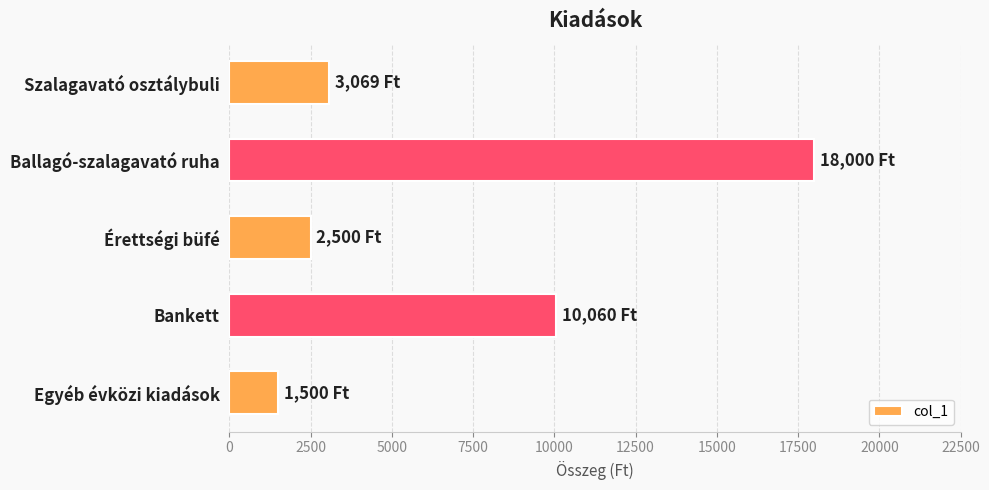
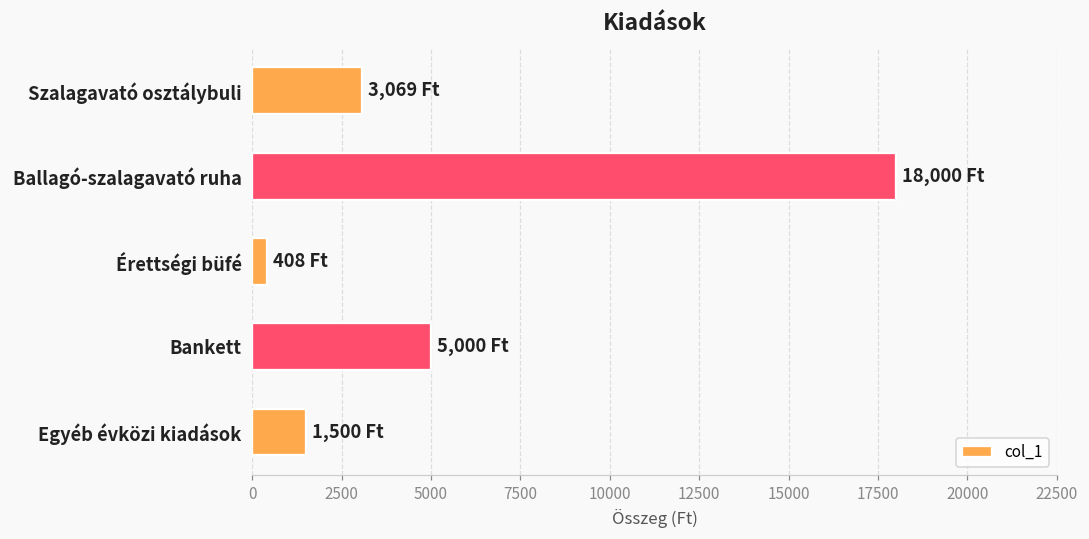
Érettségi büfé: 2,500 -> 408
Bankett: 10,060 -> 5,000
